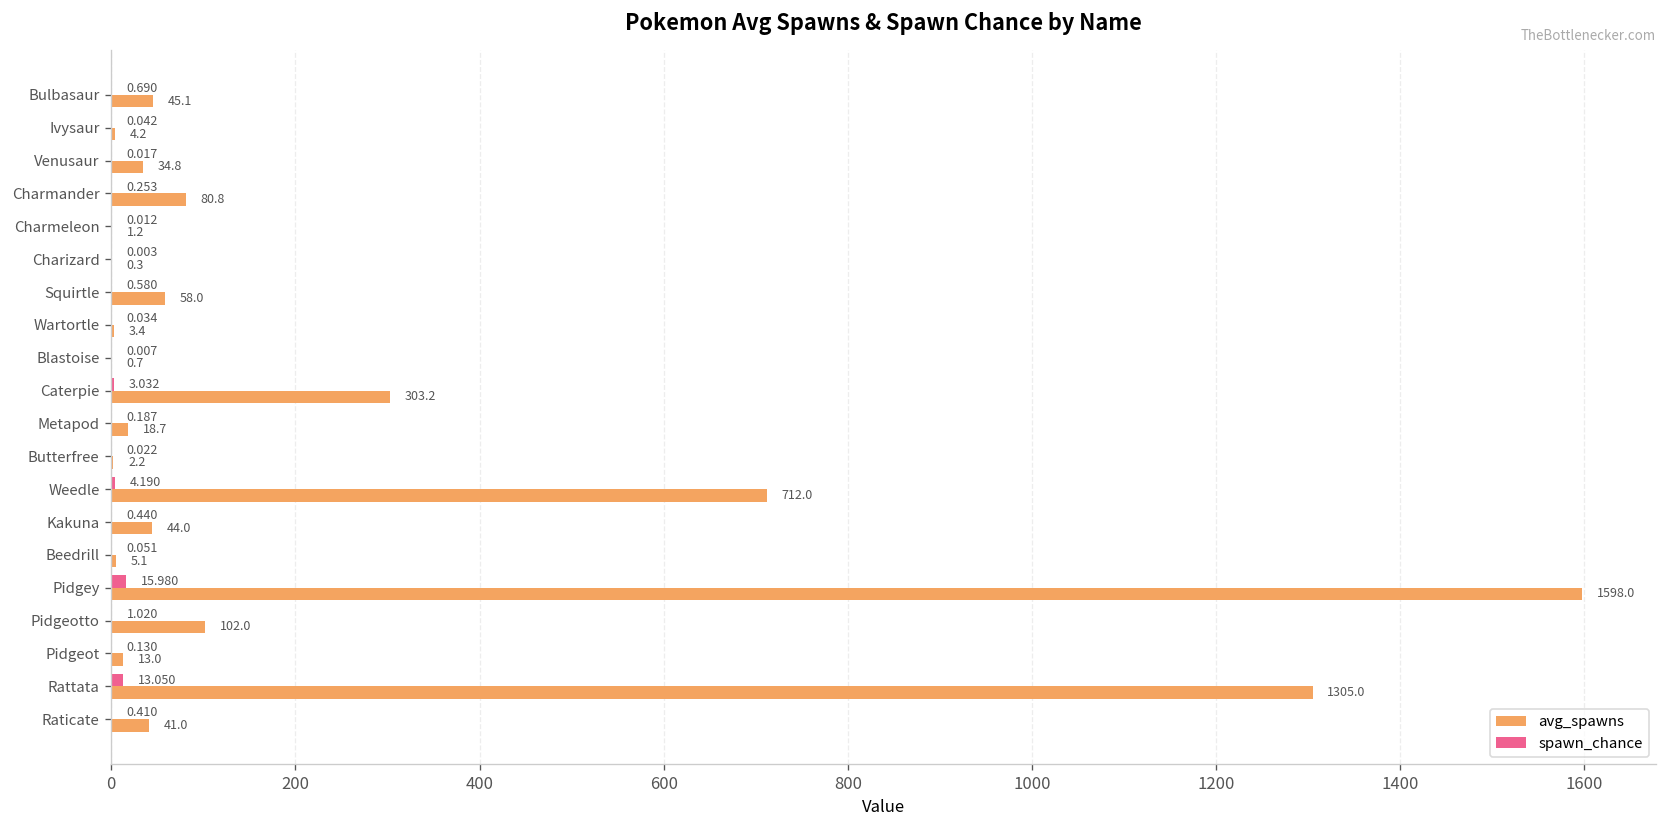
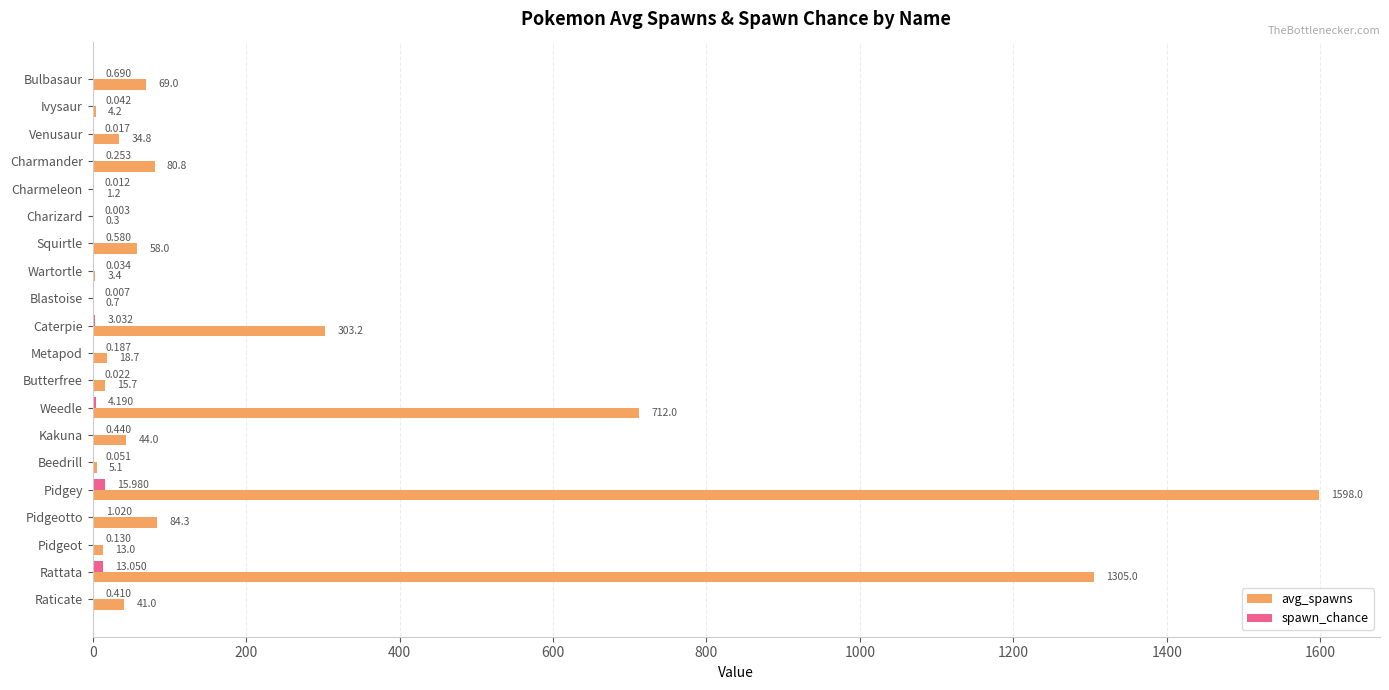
avg_spawns, Bulbasaur: 45.1 -> 69.0
avg_spawns, Butterfree: 2.2 -> 15.7
avg_spawns, Pidgeotto: 102.0 -> 84.3
